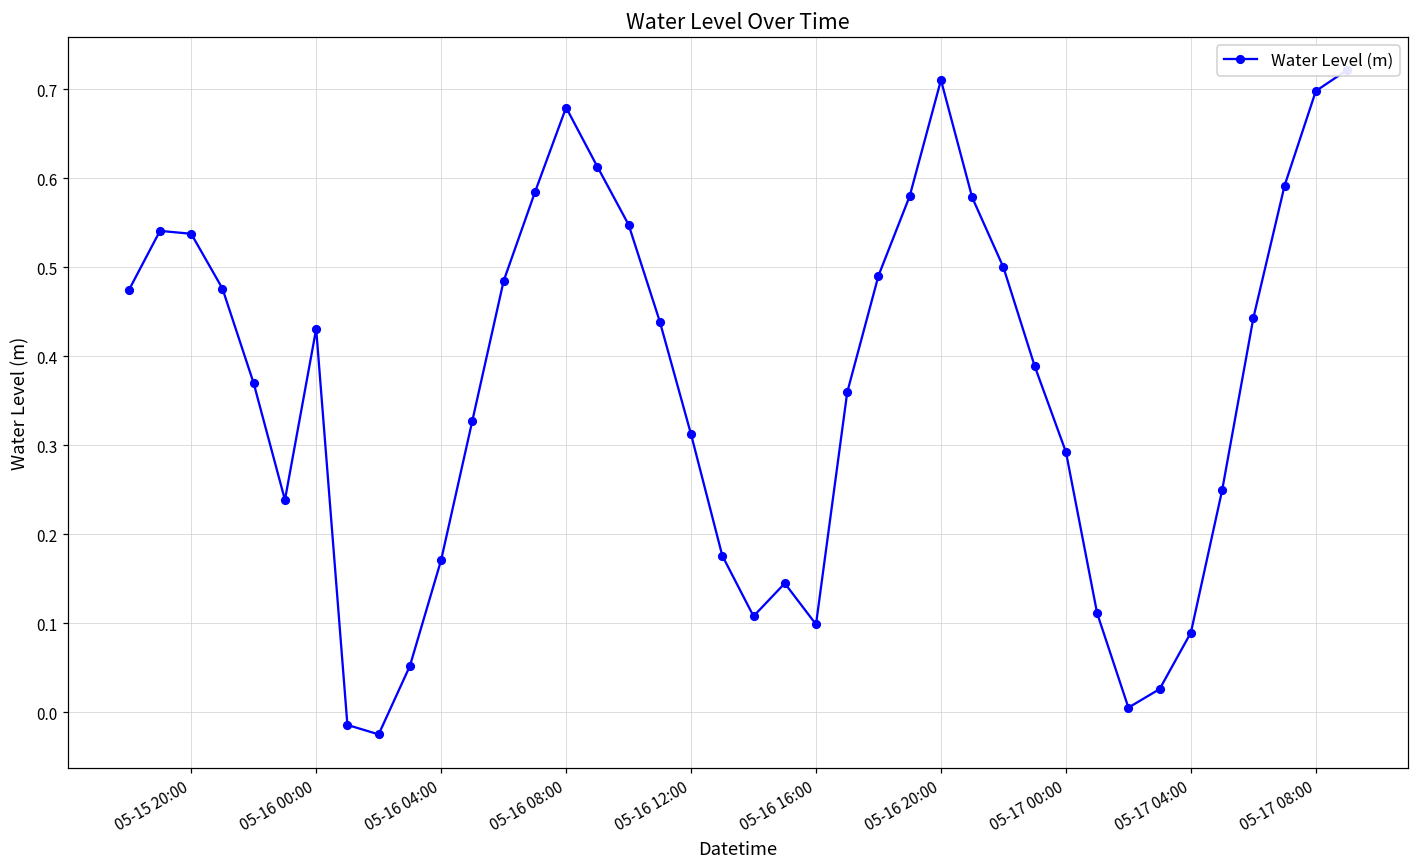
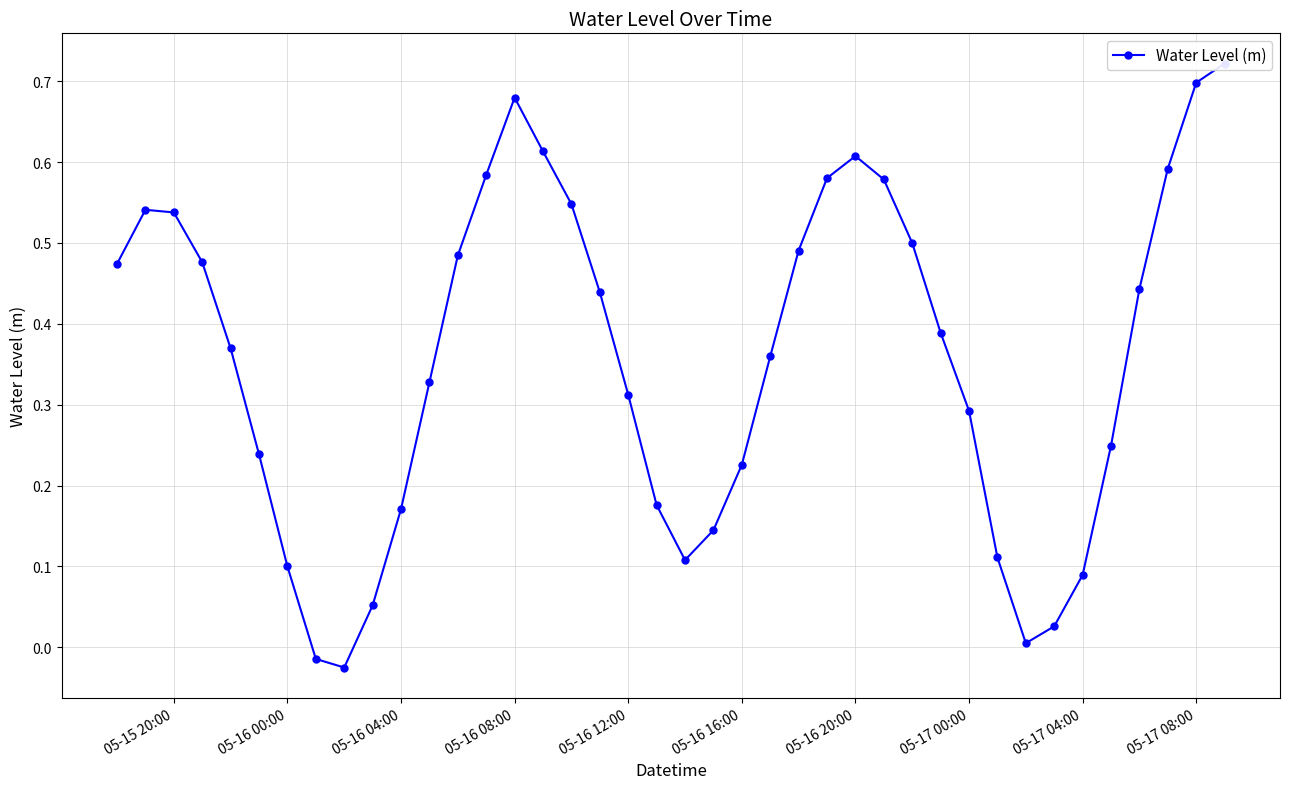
05-16 00:00: 0.43 -> 0.10
05-16 16:00: 0.10 -> 0.23
05-16 20:00: 0.71 -> 0.61
